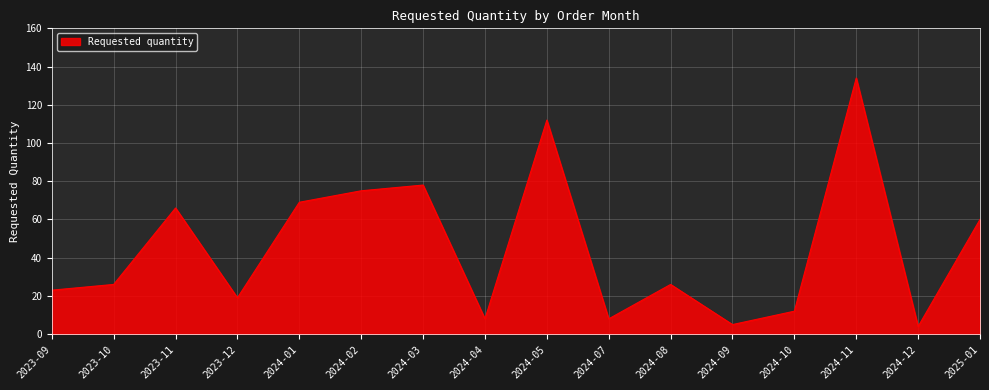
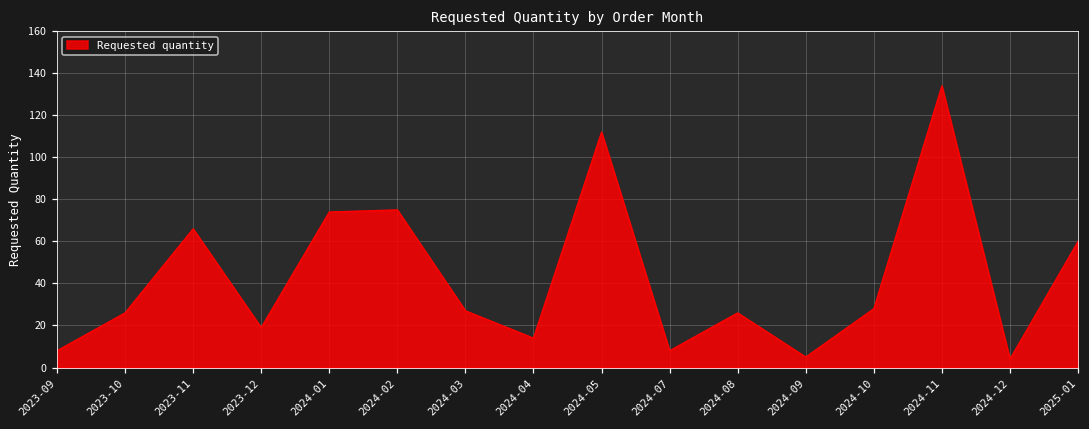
2023-09: 23 -> 8
2024-01: 69 -> 74
2024-03: 78 -> 27
2024-04: 8 -> 14
2024-10: 12 -> 28
